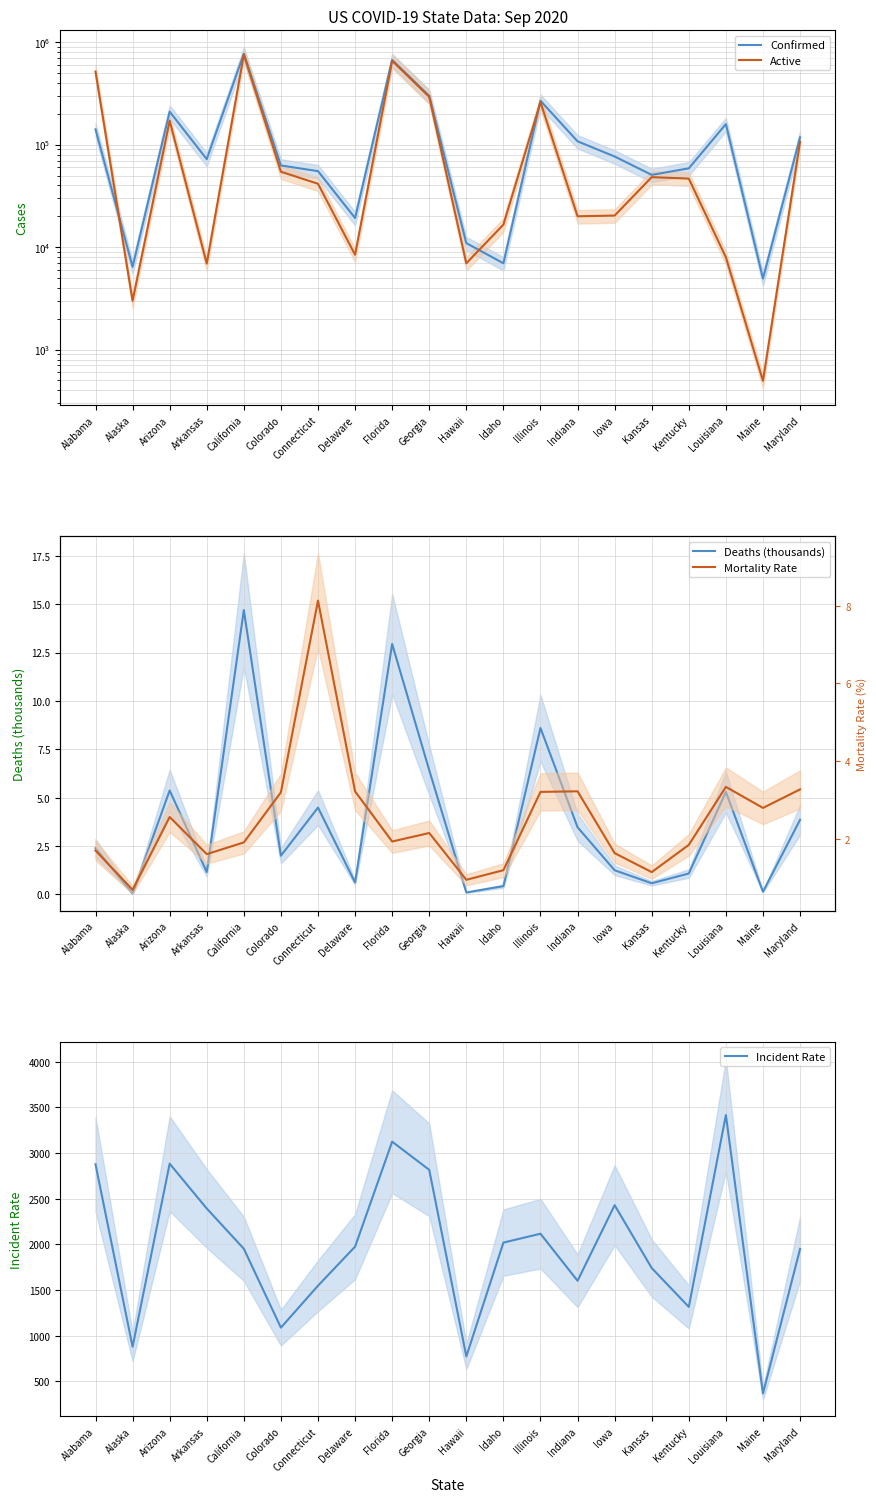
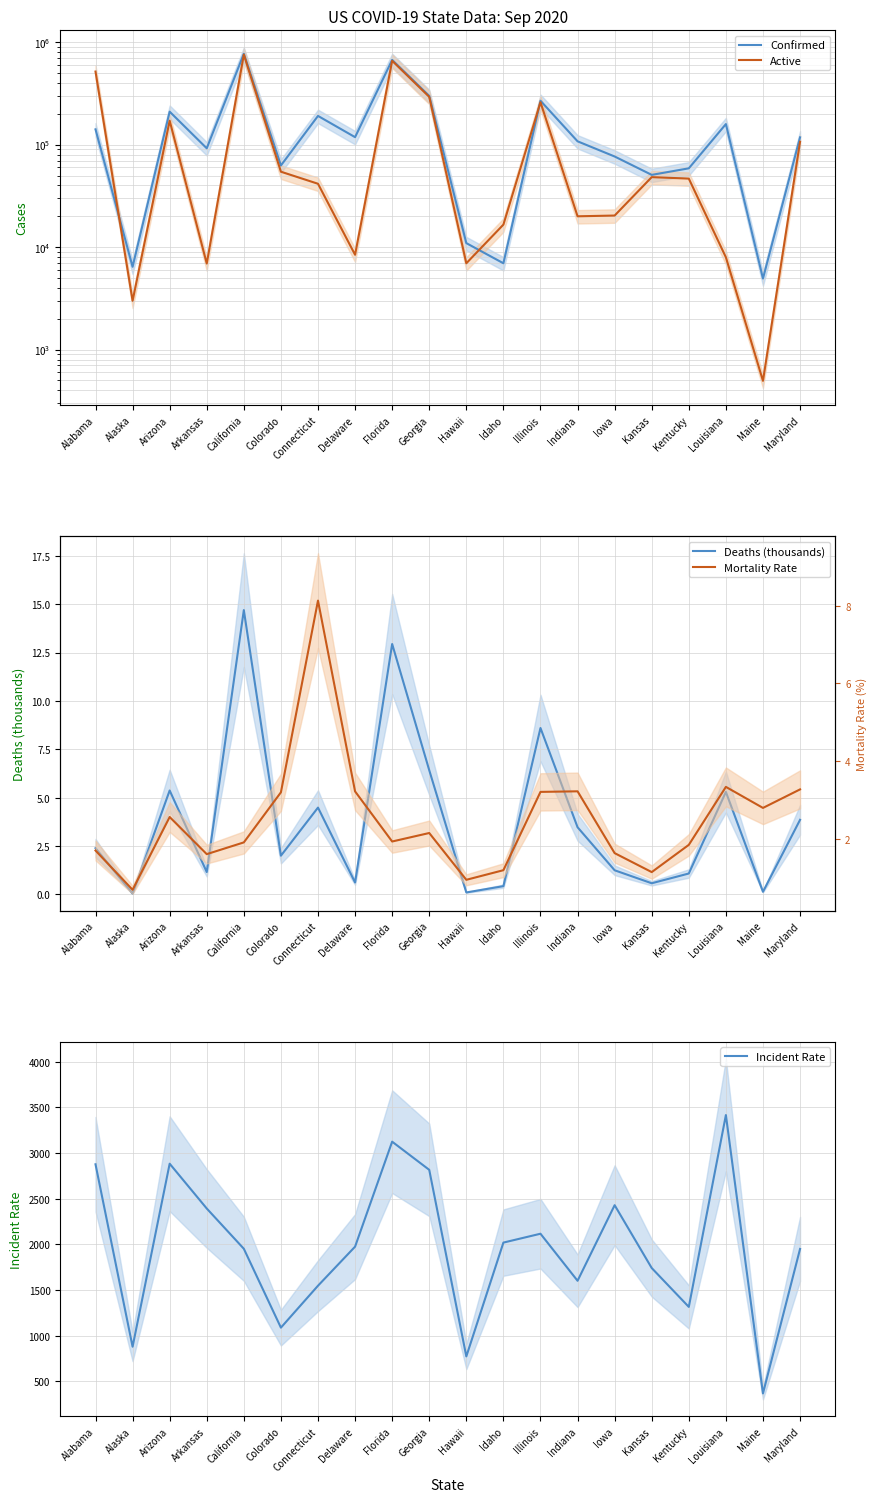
US COVID-19 State Data: Sep 2020, Confirmed, Arkansas: 70000 -> 90000
US COVID-19 State Data: Sep 2020, Confirmed, Connecticut: 60000 -> 190000
US COVID-19 State Data: Sep 2020, Confirmed, Delaware: 19000 -> 120000
